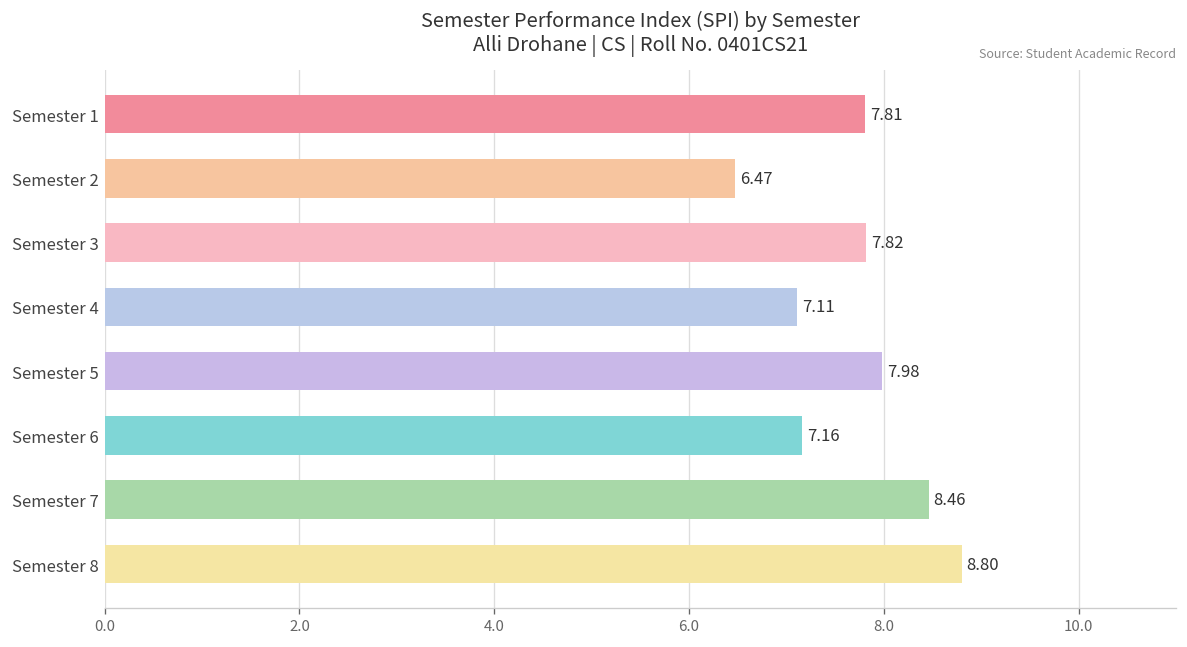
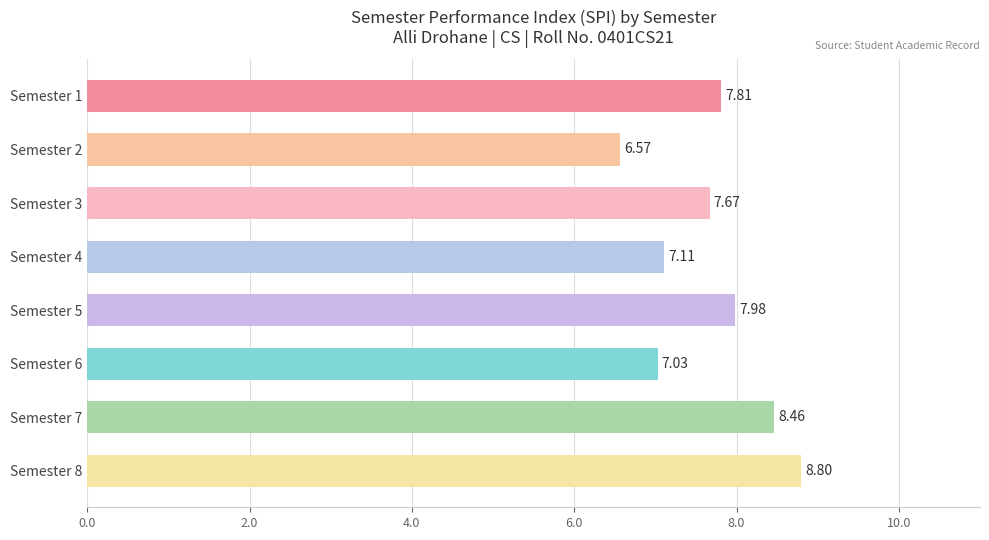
Semester 2: 6.47 -> 6.57
Semester 3: 7.82 -> 7.67
Semester 6: 7.16 -> 7.03
